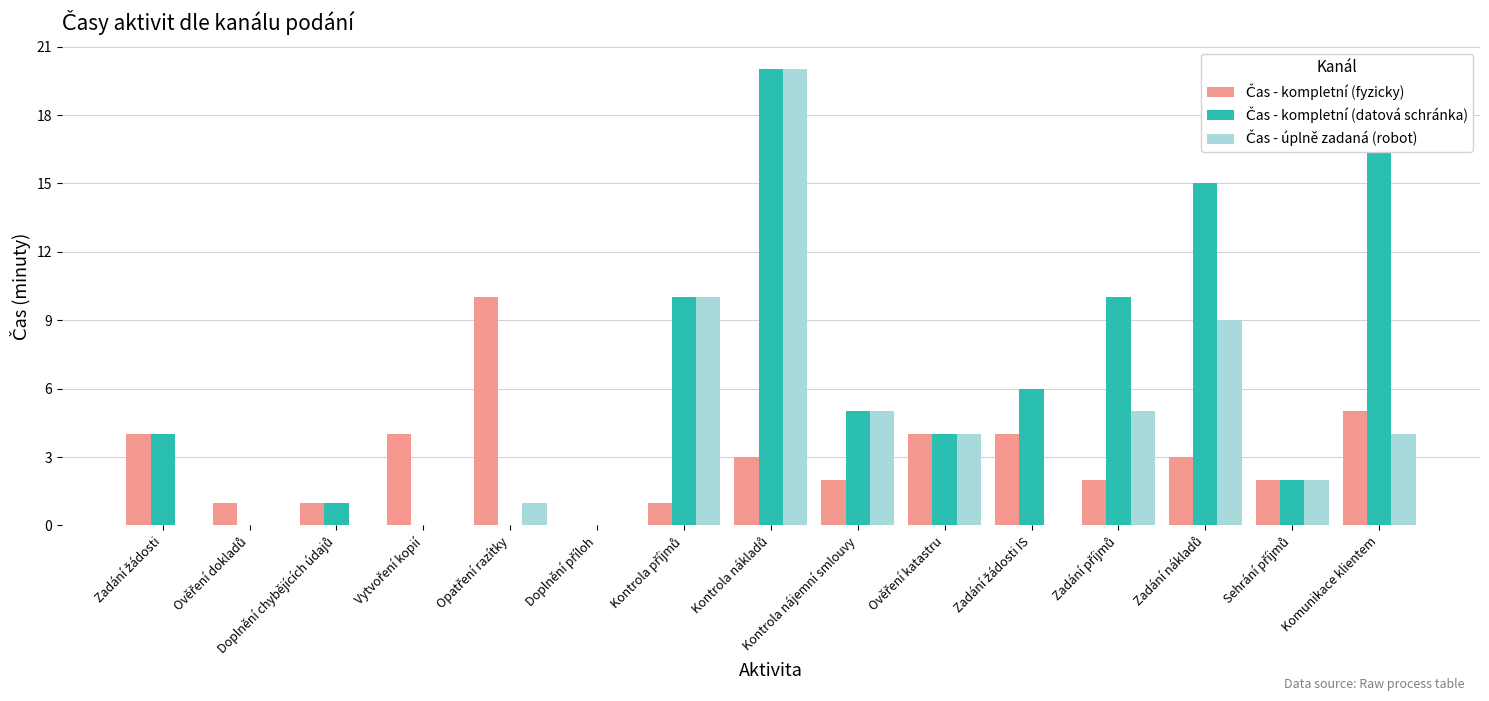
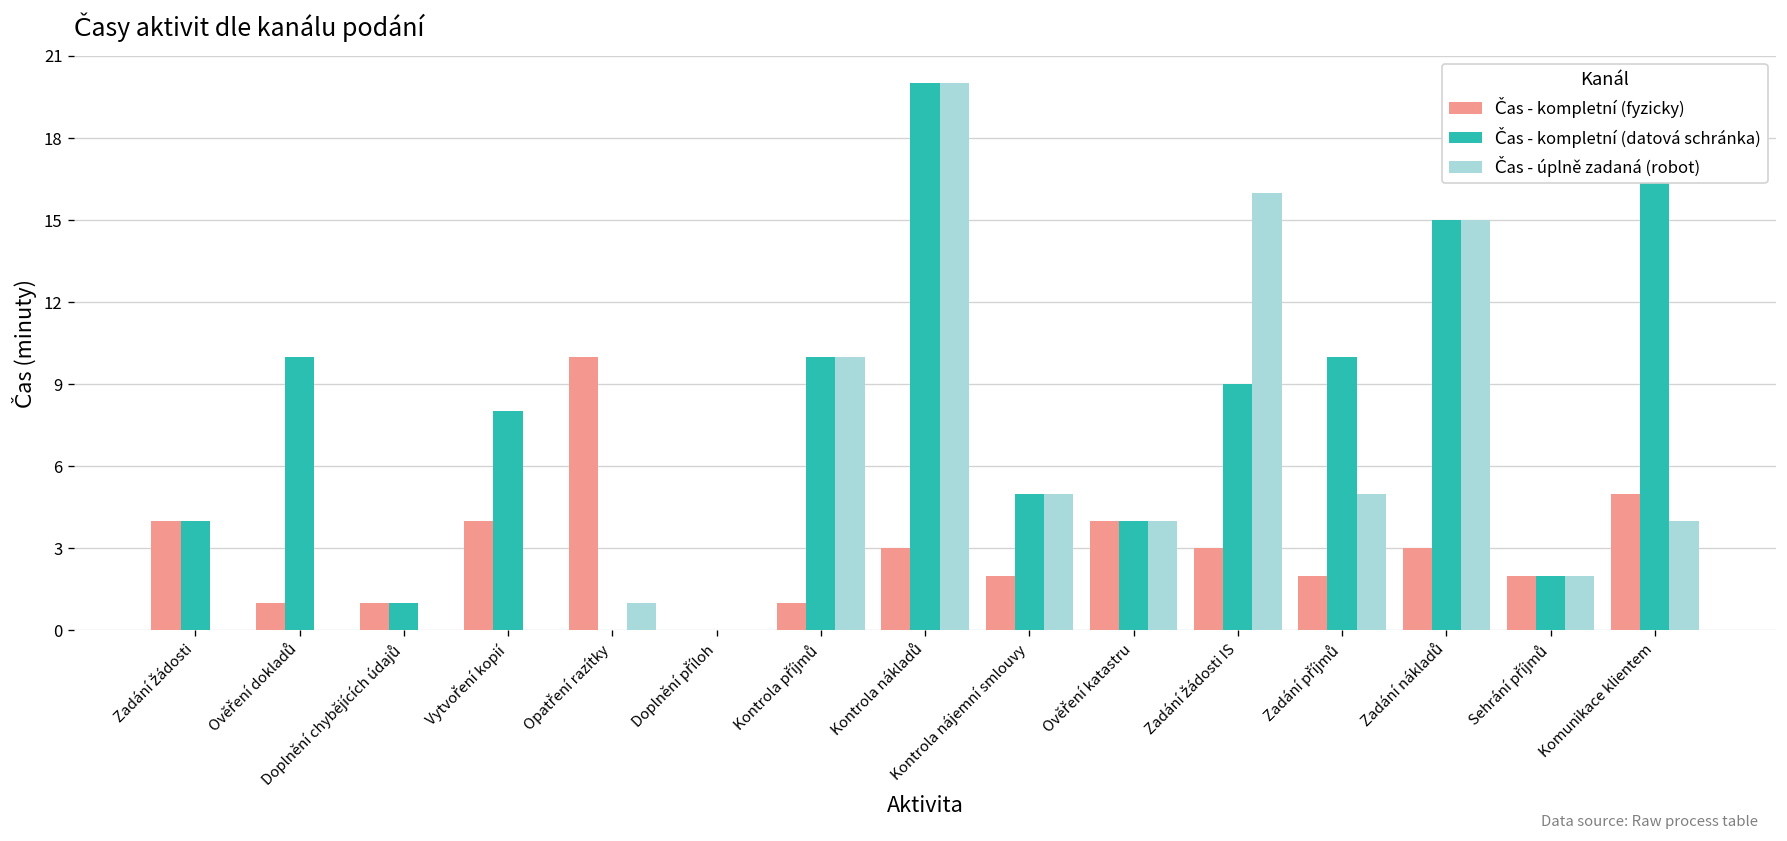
Čas - kompletní (datová schránka), Ověření dokladů: 0 -> 10
Čas - kompletní (datová schránka), Vytvoření kopií: 0 -> 8
Čas - kompletní (fyzicky), Zadání žádosti IS: 4 -> 3
Čas - kompletní (datová schránka), Zadání žádosti IS: 6 -> 9
Čas - úplně zadaná (robot), Zadání žádosti IS: 0 -> 16
Čas - úplně zadaná (robot), Zadání nákladů: 9 -> 15
